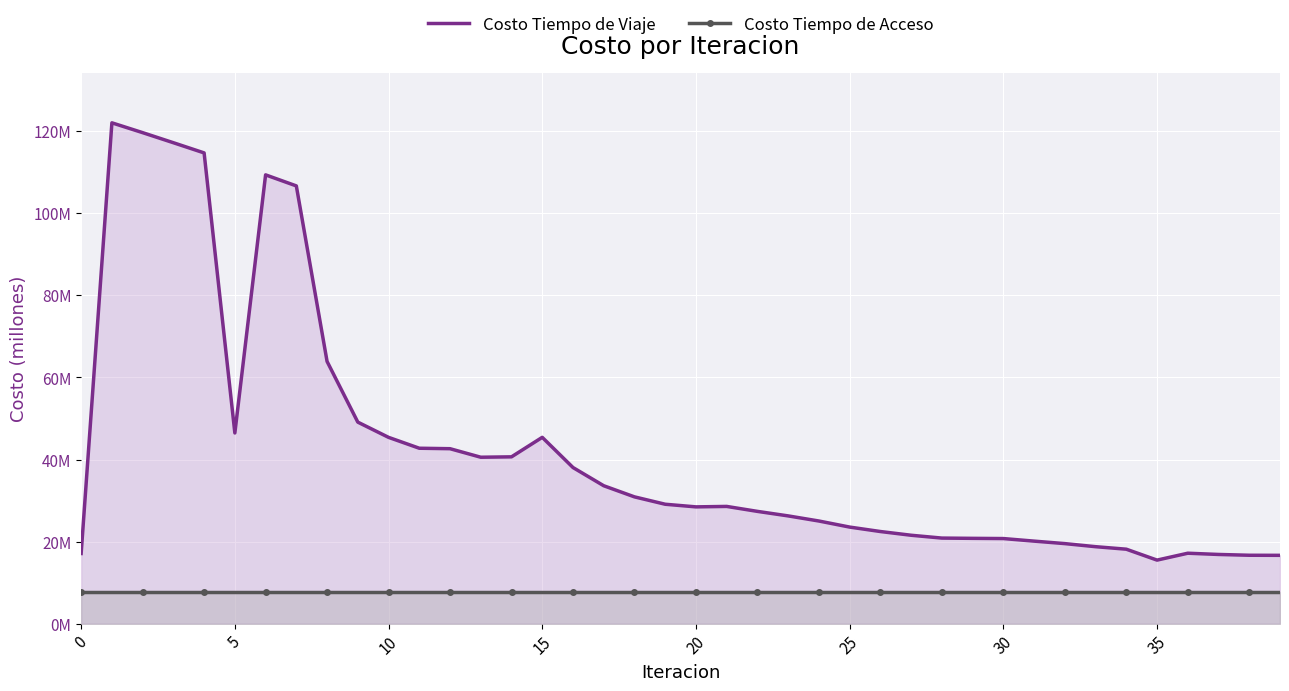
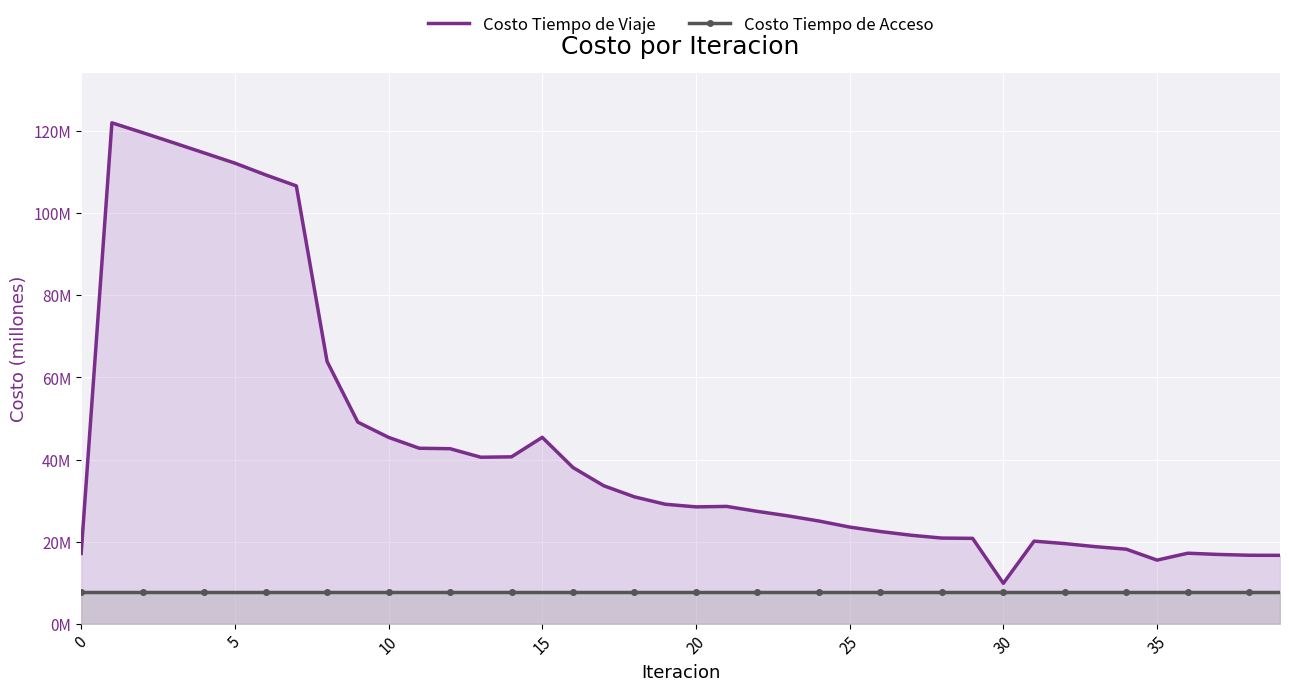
Costo Tiempo de Viaje, 5: 46000000 -> 112000000
Costo Tiempo de Viaje, 30: 21000000 -> 10000000
